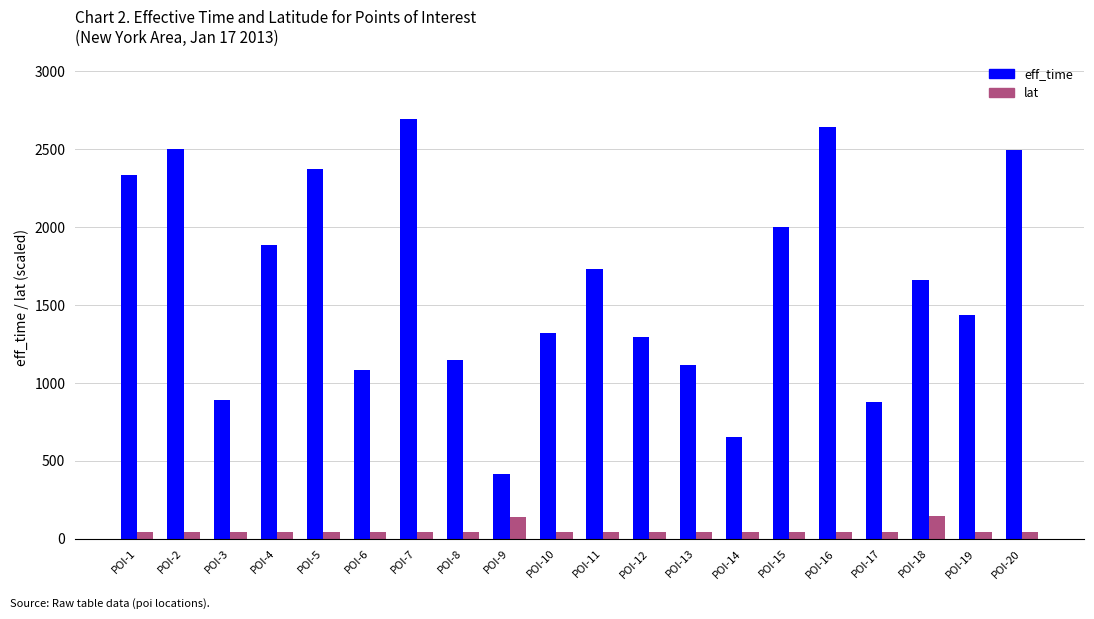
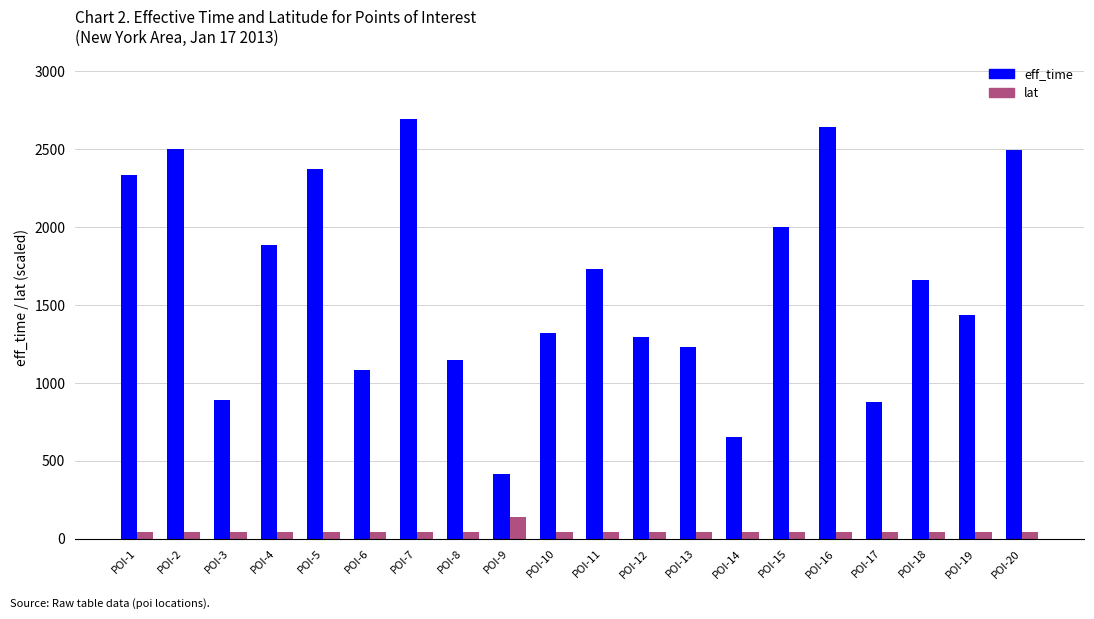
eff_time, POI-13: 1120 -> 1230
lat, POI-18: 150 -> 40
